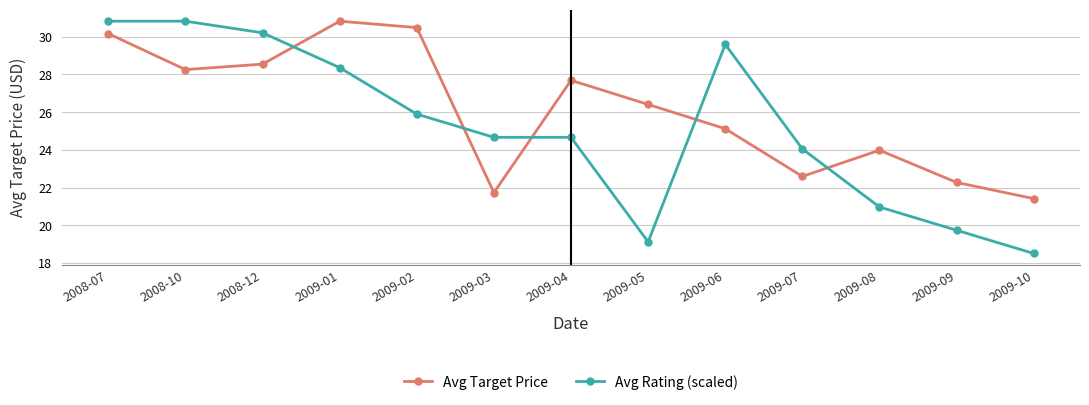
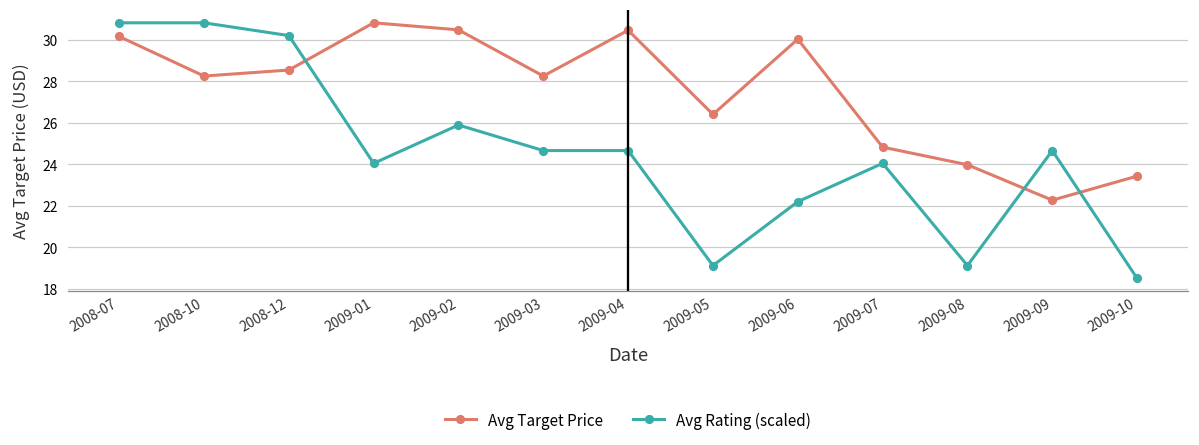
Avg Rating (scaled), 2009-01: 28.4 -> 24.0
Avg Target Price, 2009-03: 21.7 -> 28.3
Avg Target Price, 2009-04: 27.7 -> 30.5
Avg Target Price, 2009-06: 25.1 -> 30.0
Avg Rating (scaled), 2009-06: 29.6 -> 22.2
Avg Target Price, 2009-07: 22.6 -> 24.8
Avg Rating (scaled), 2009-08: 21.0 -> 19.1
Avg Rating (scaled), 2009-09: 19.7 -> 24.7
Avg Target Price, 2009-10: 21.4 -> 23.4
